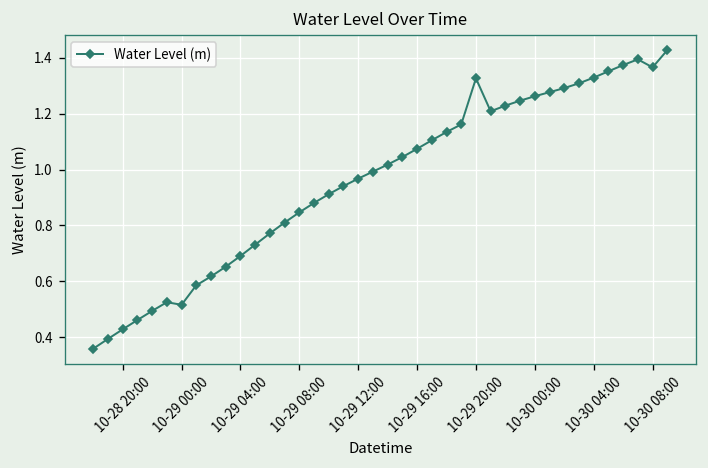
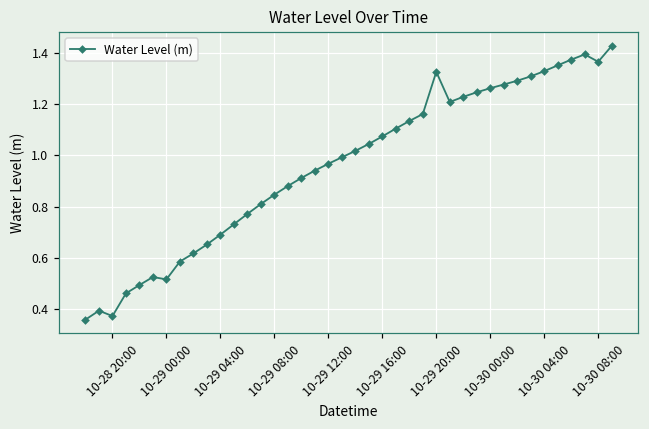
10-28 20:00: 0.43 -> 0.37
